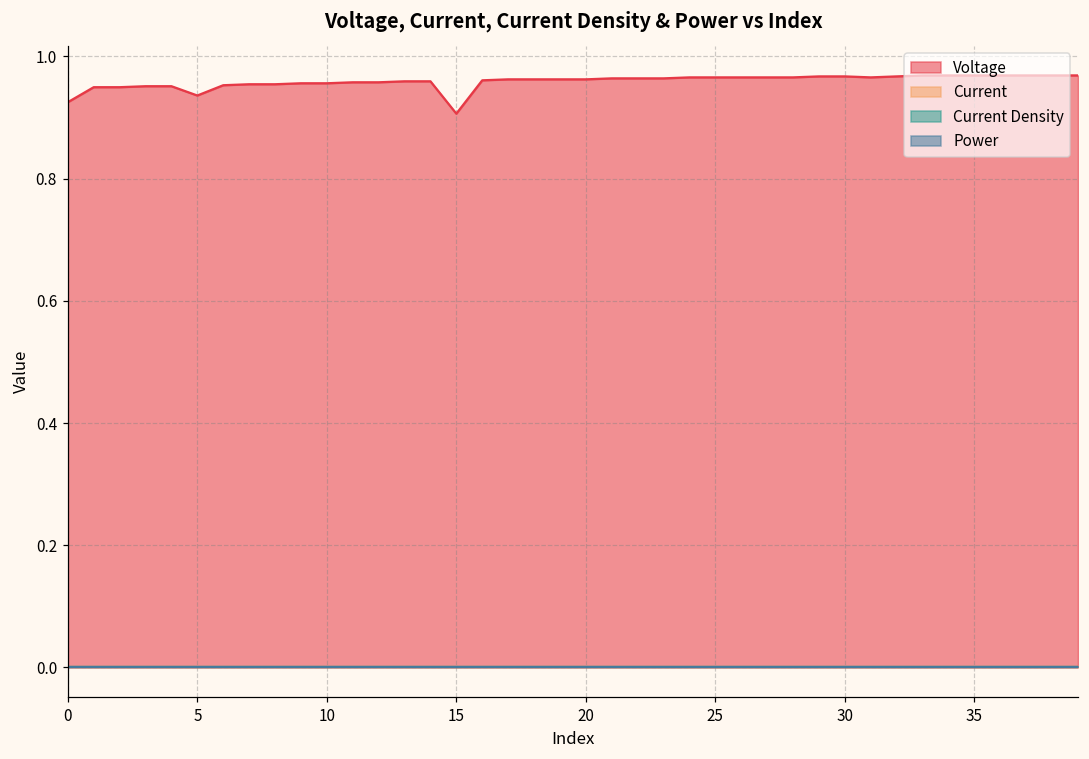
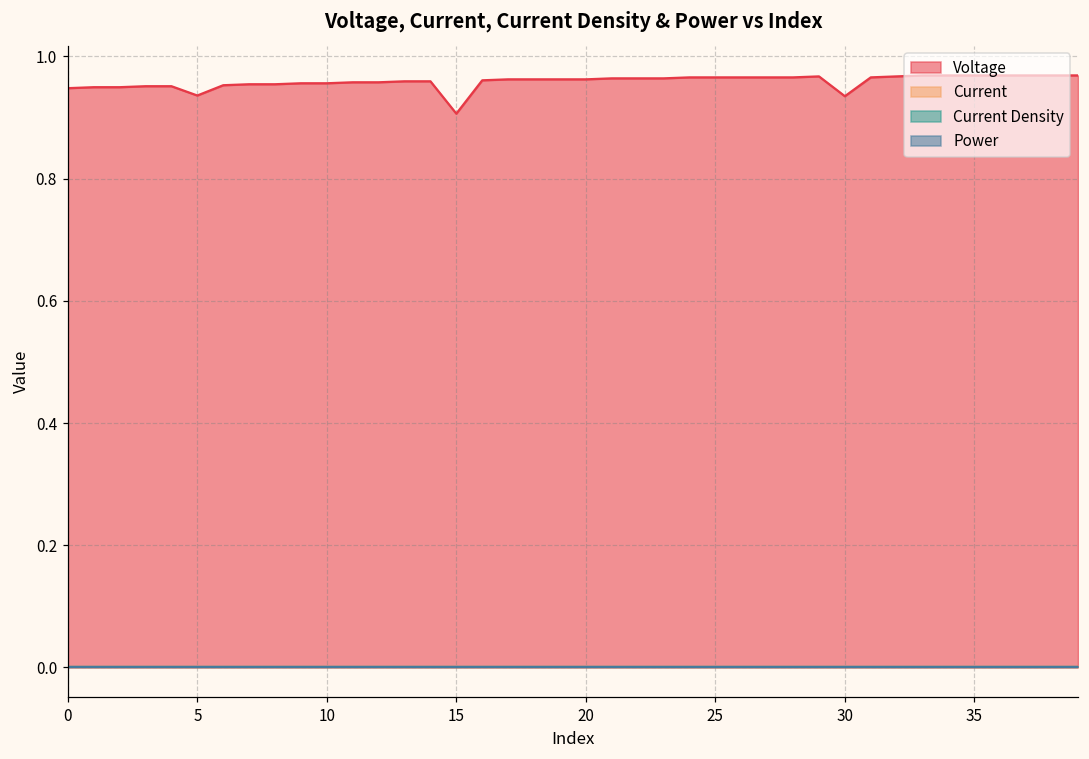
Voltage, 0: 0.93 -> 0.95
Voltage, 30: 0.97 -> 0.93
